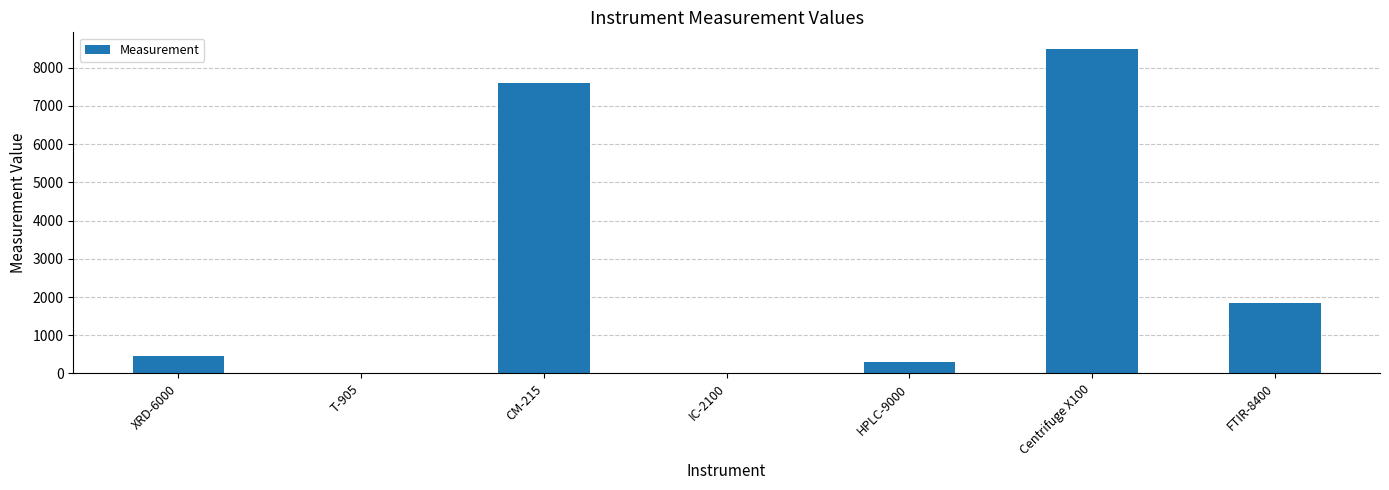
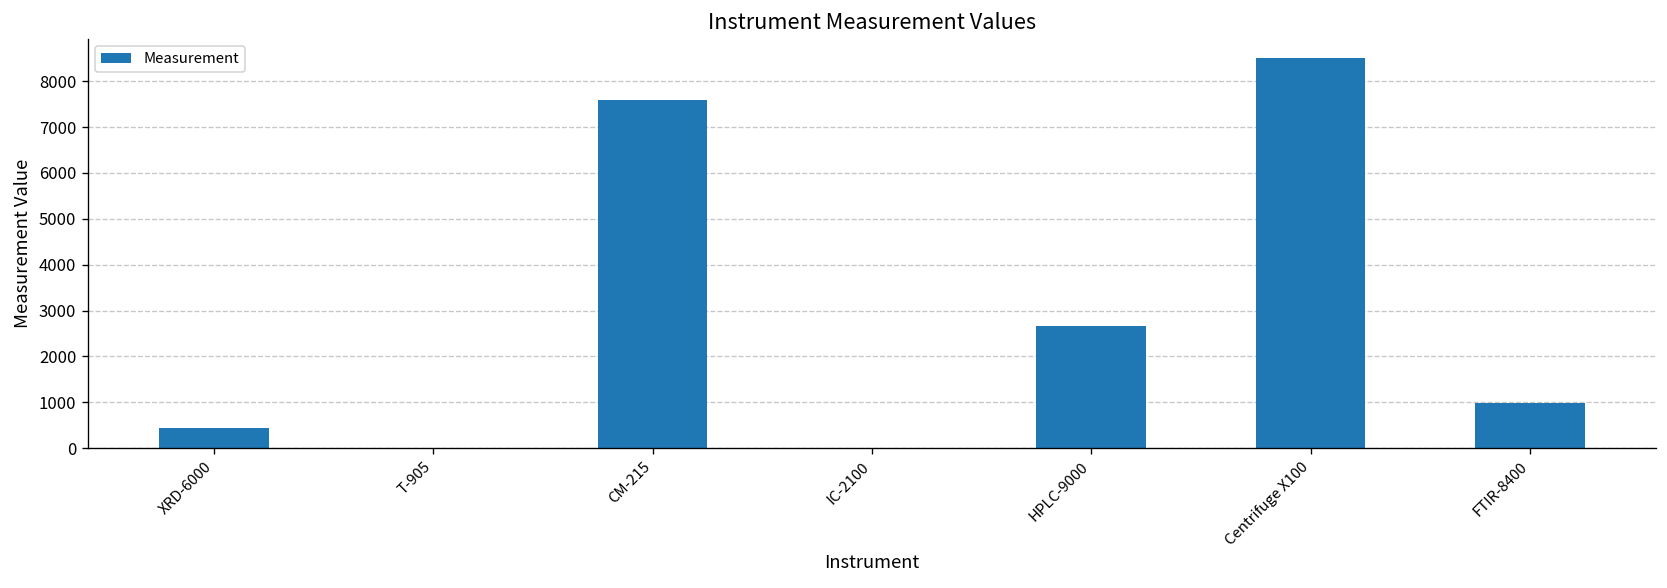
HPLC-9000: 300 -> 2700
FTIR-8400: 1900 -> 1000
